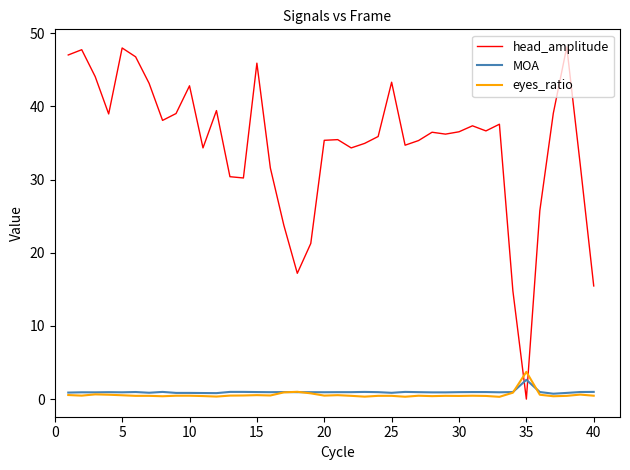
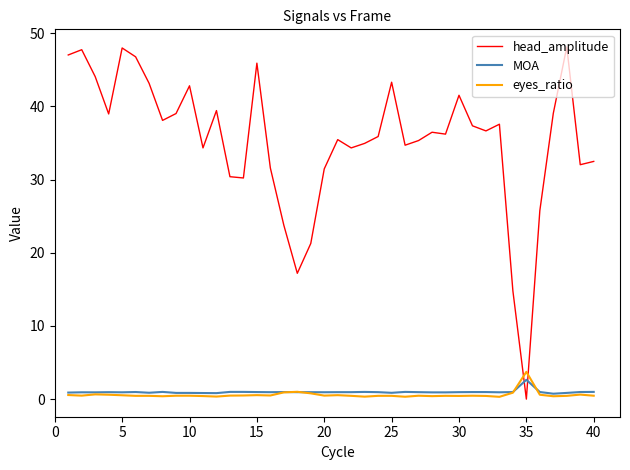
head_amplitude, 20: 35 -> 31
head_amplitude, 30: 37 -> 42
head_amplitude, 40: 15 -> 32
